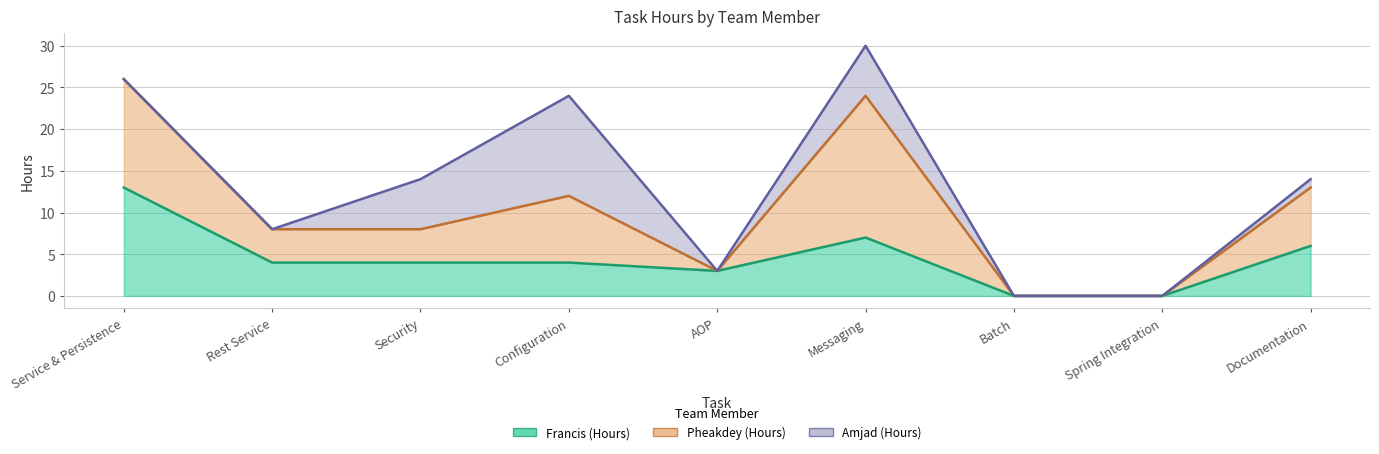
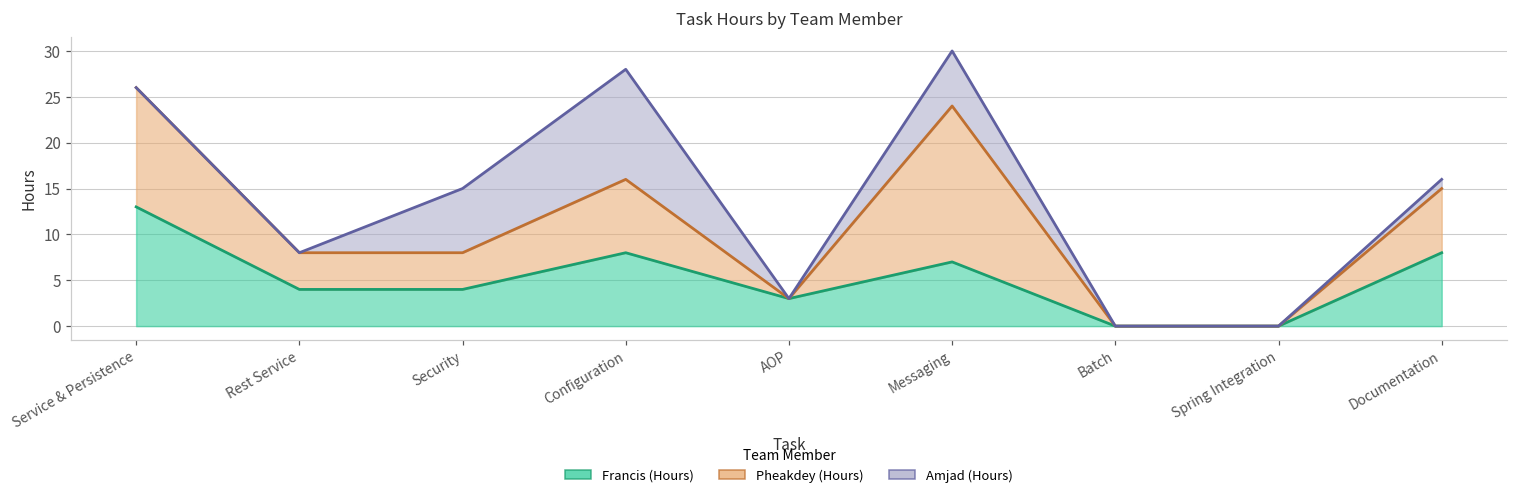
Amjad (Hours), Security: 6 -> 7
Francis (Hours), Configuration: 4 -> 8
Francis (Hours), Documentation: 6 -> 8
